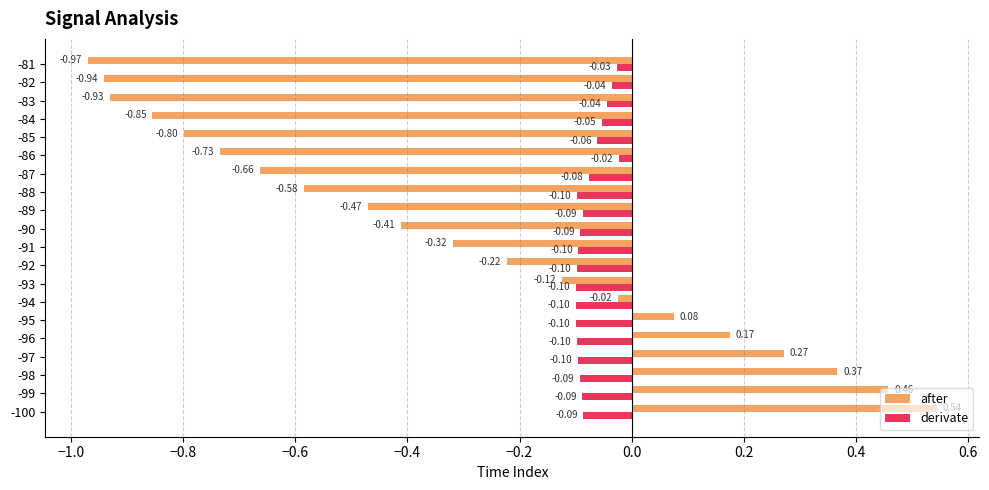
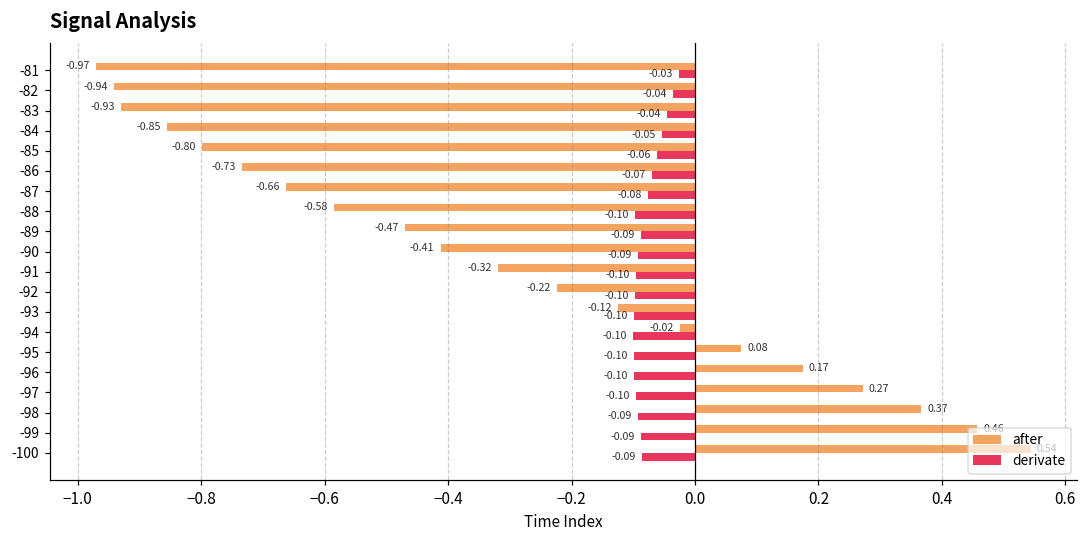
derivate, -86: -0.02 -> -0.07
